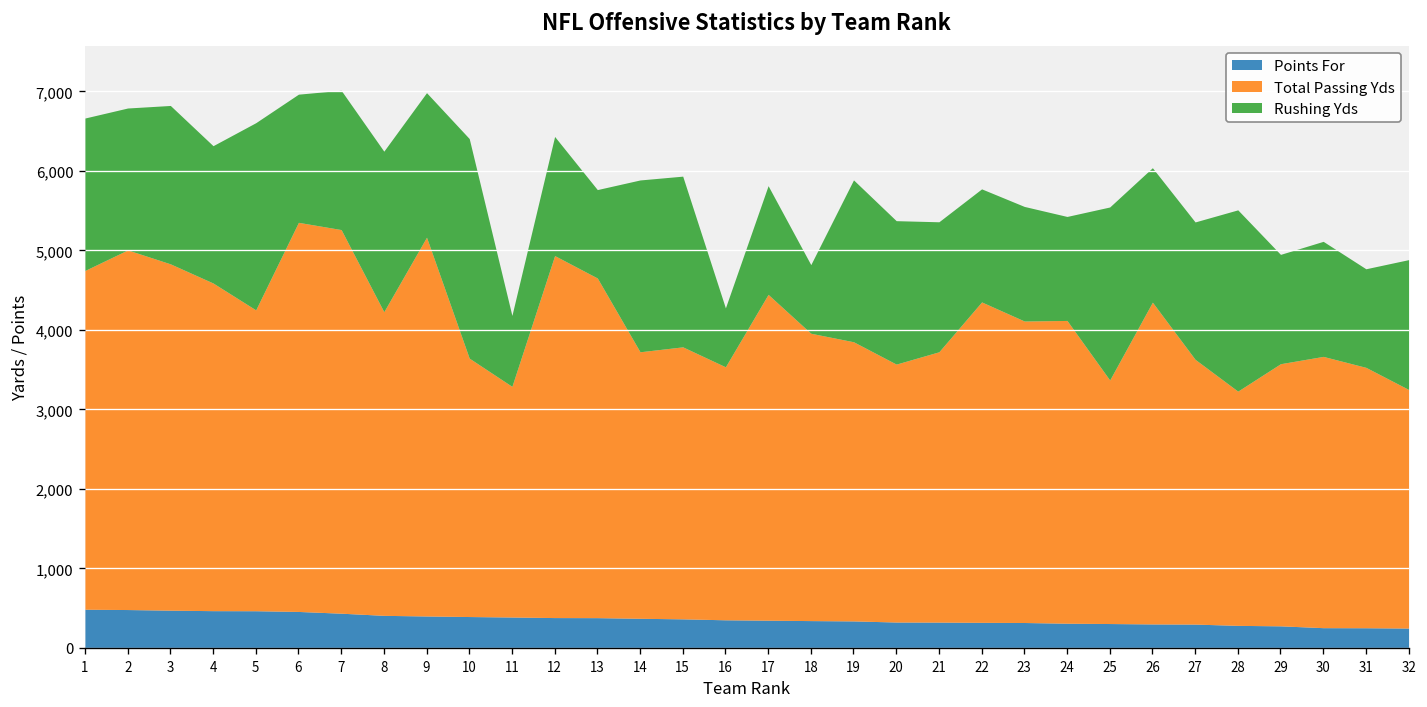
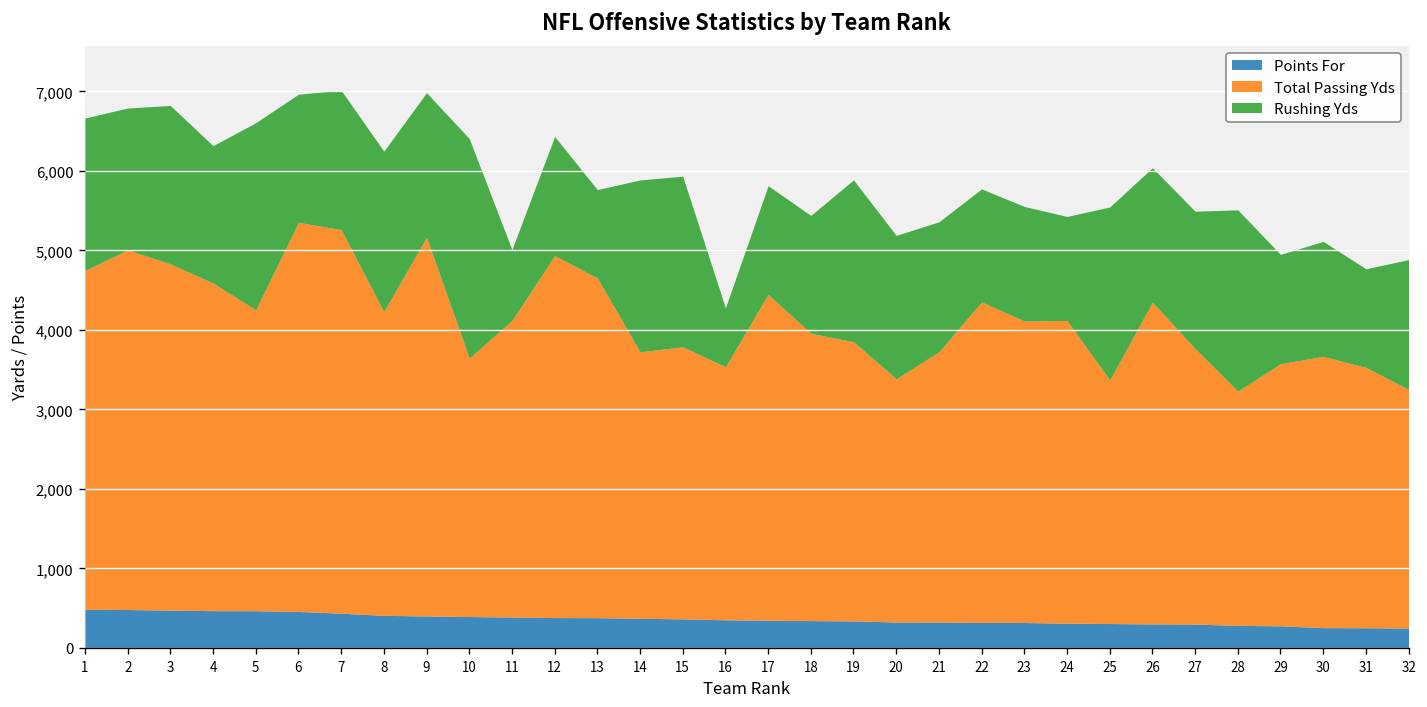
Total Passing Yds, 11: 2,900 -> 3,700
Rushing Yds, 18: 900 -> 1,500
Total Passing Yds, 20: 3,200 -> 3,100
Total Passing Yds, 27: 3,300 -> 3,500
